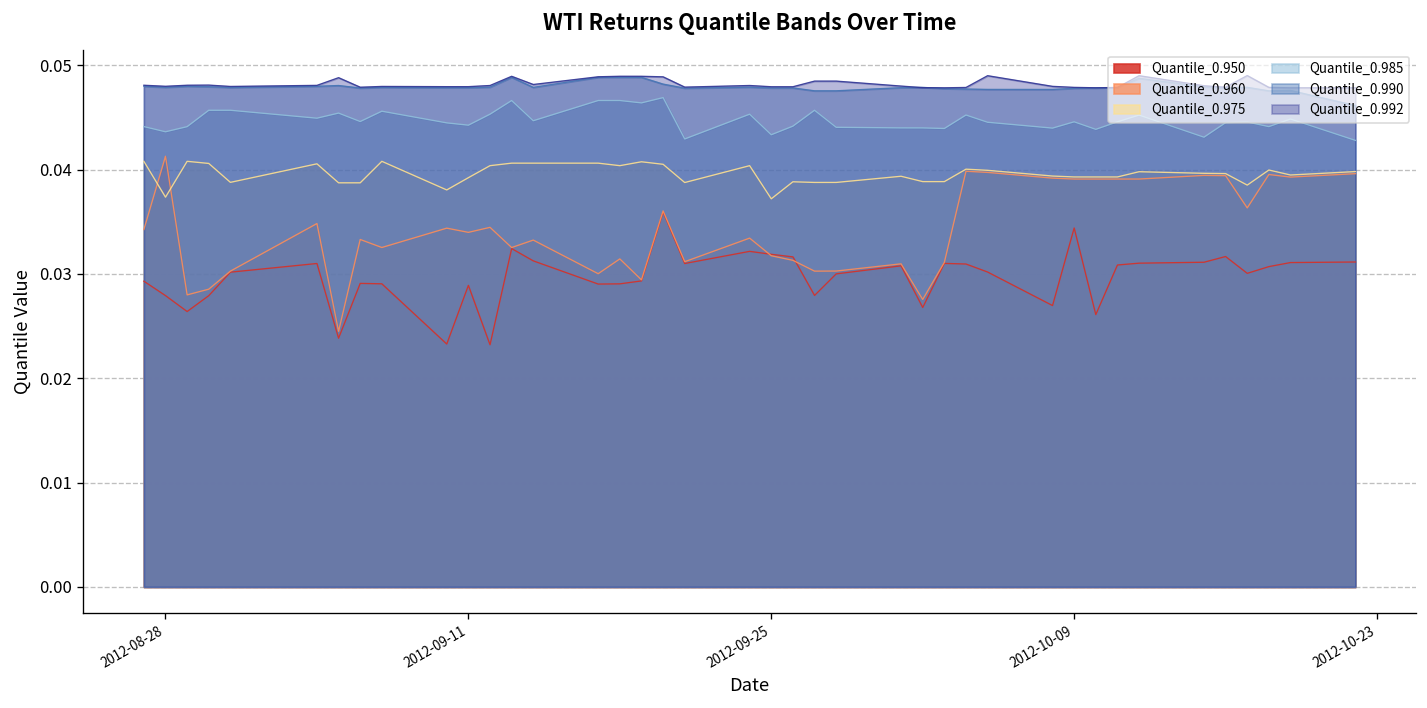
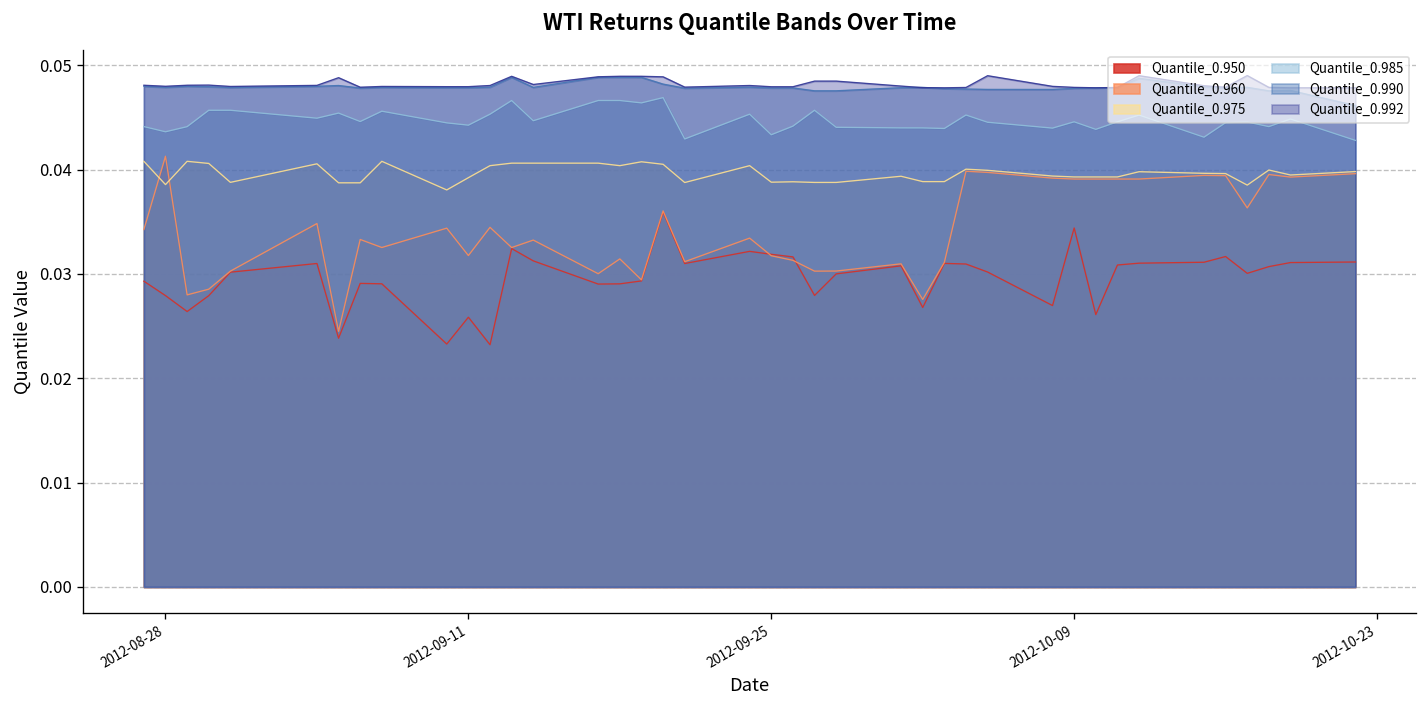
Quantile_0.975, 2012-08-28: 0.037 -> 0.039
Quantile_0.950, 2012-09-11: 0.029 -> 0.026
Quantile_0.960, 2012-09-11: 0.034 -> 0.032
Quantile_0.975, 2012-09-25: 0.037 -> 0.039
